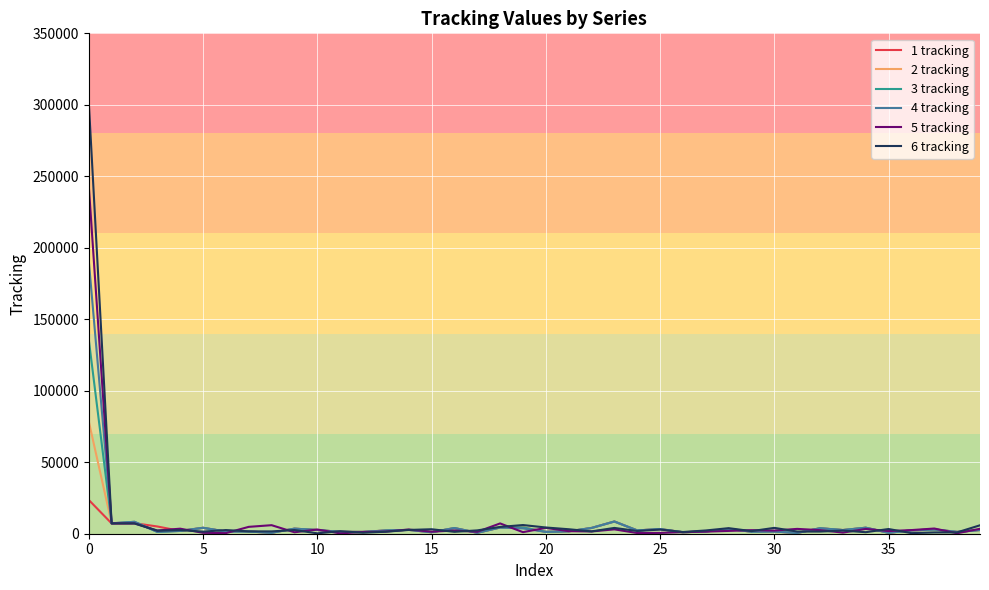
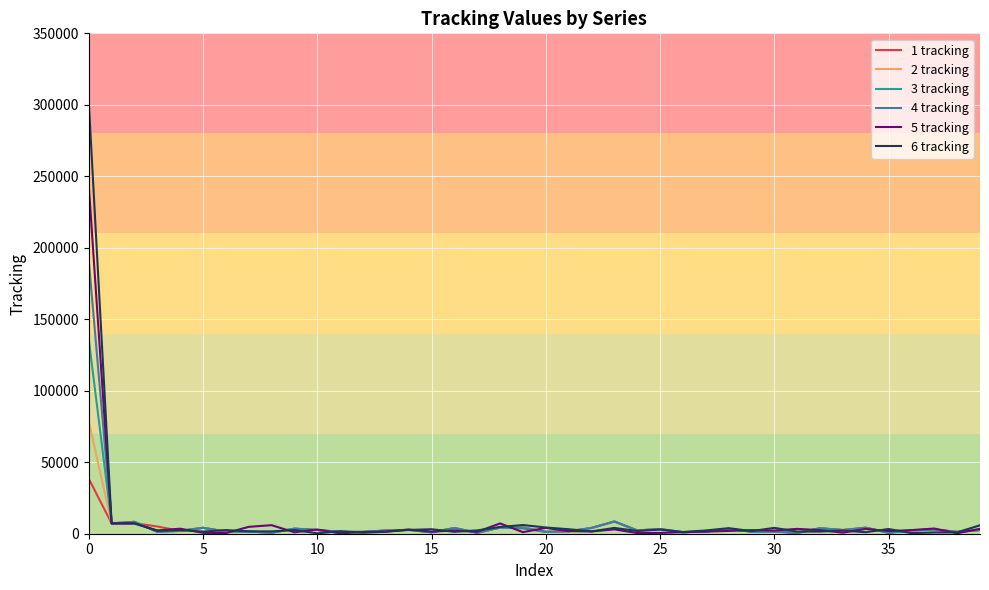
1 tracking, 0: 24000 -> 38000
